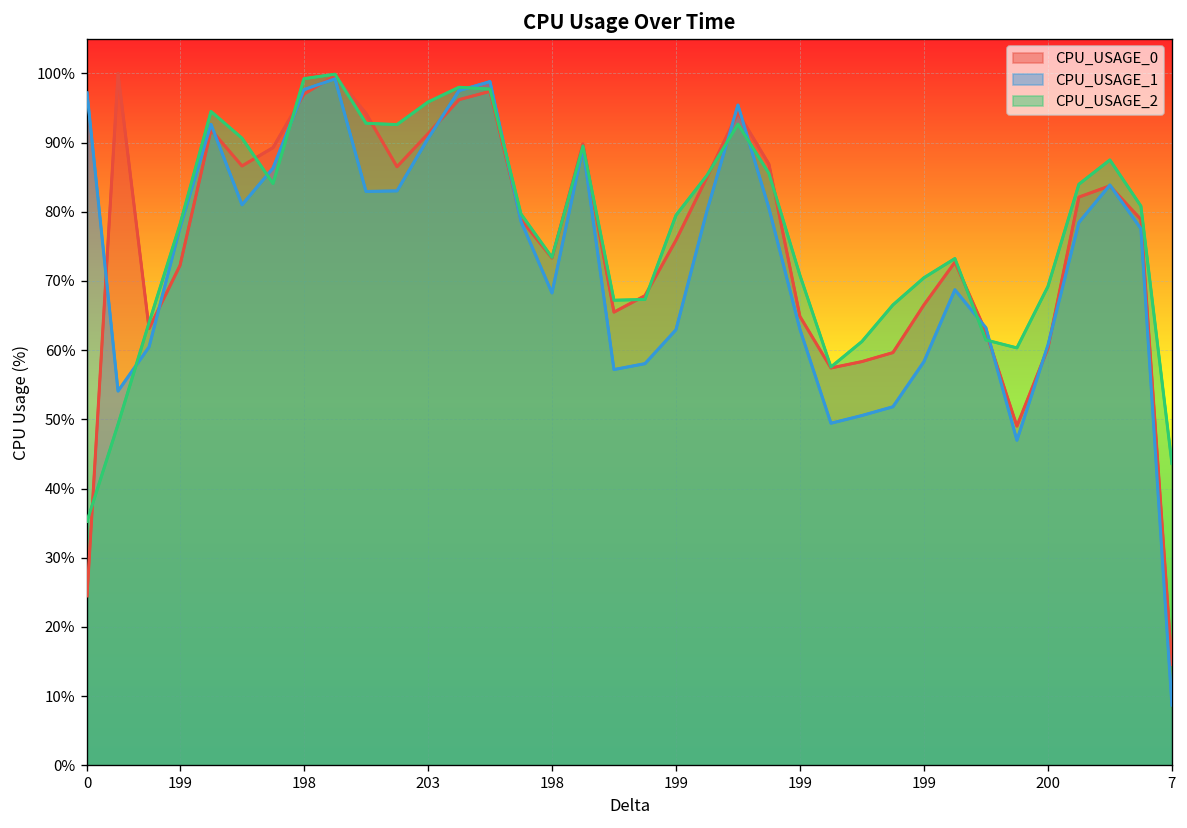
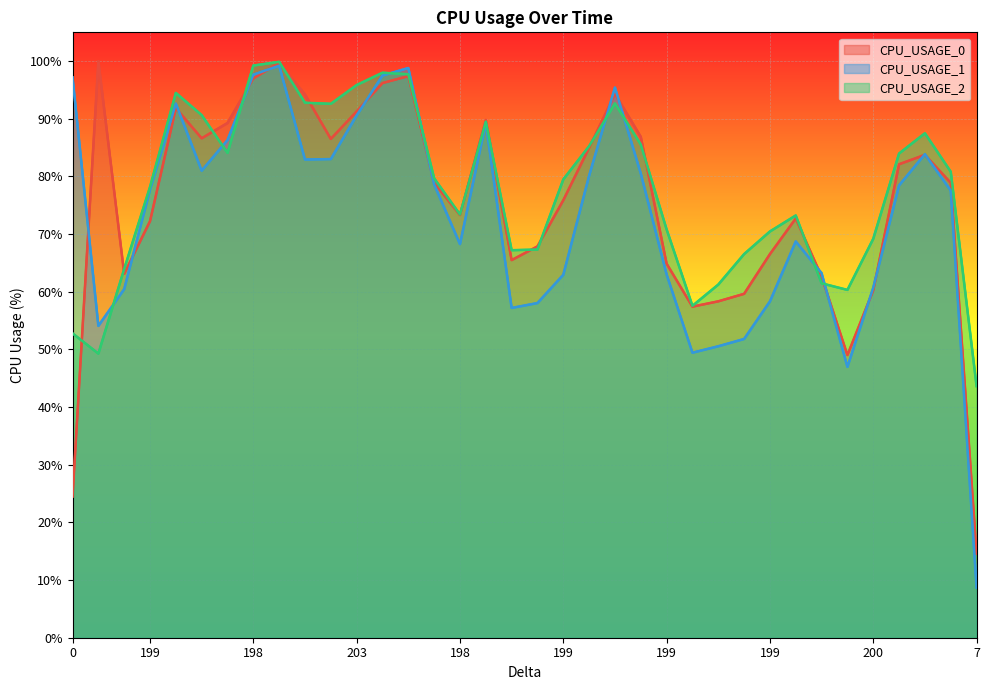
CPU_USAGE_2, 0: 35% -> 53%
